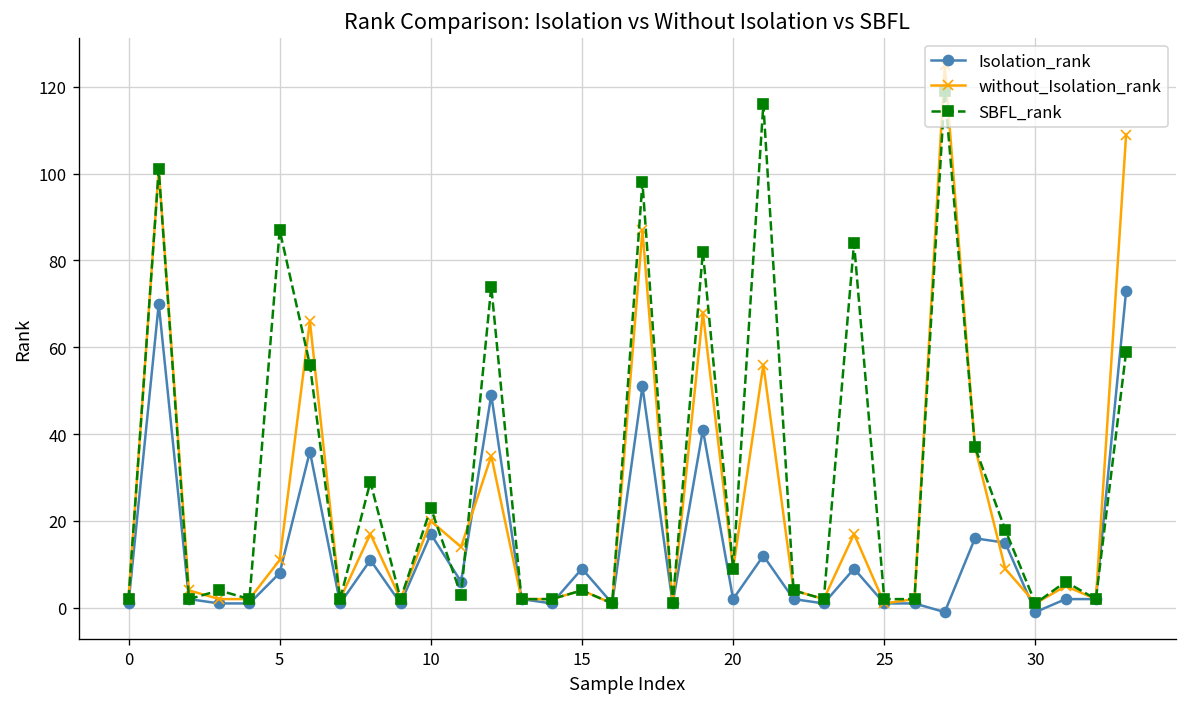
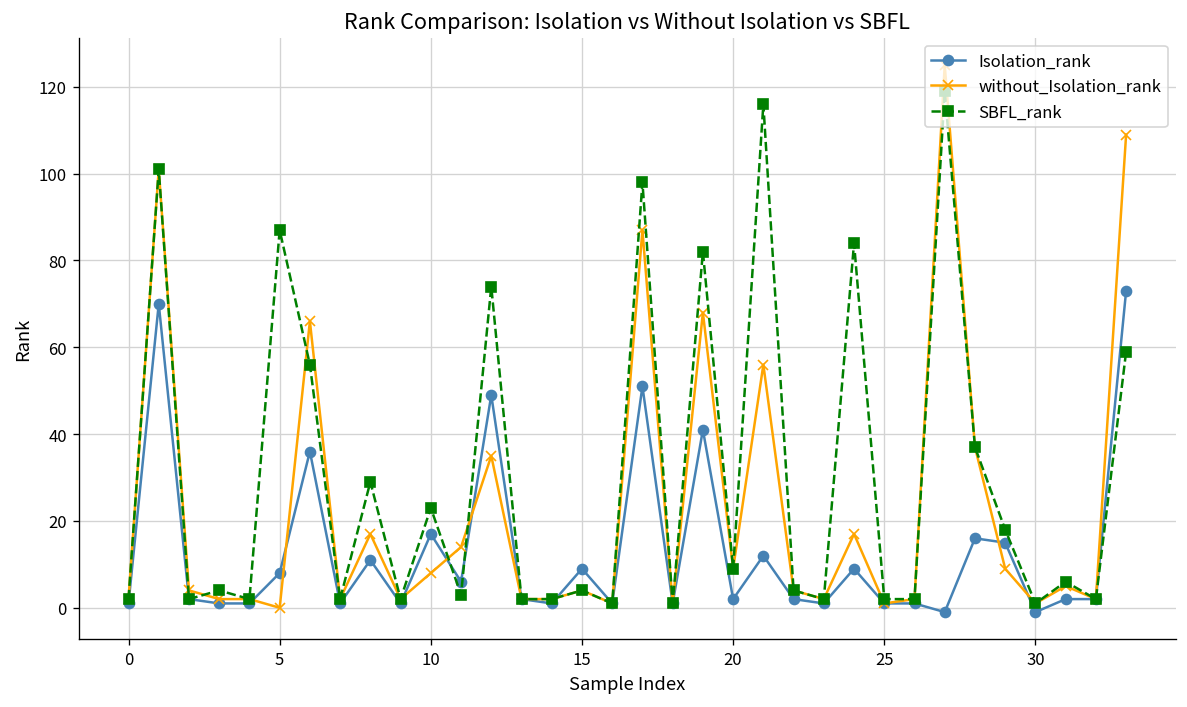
without_Isolation_rank, 5: 11 -> 0
without_Isolation_rank, 10: 20 -> 8
